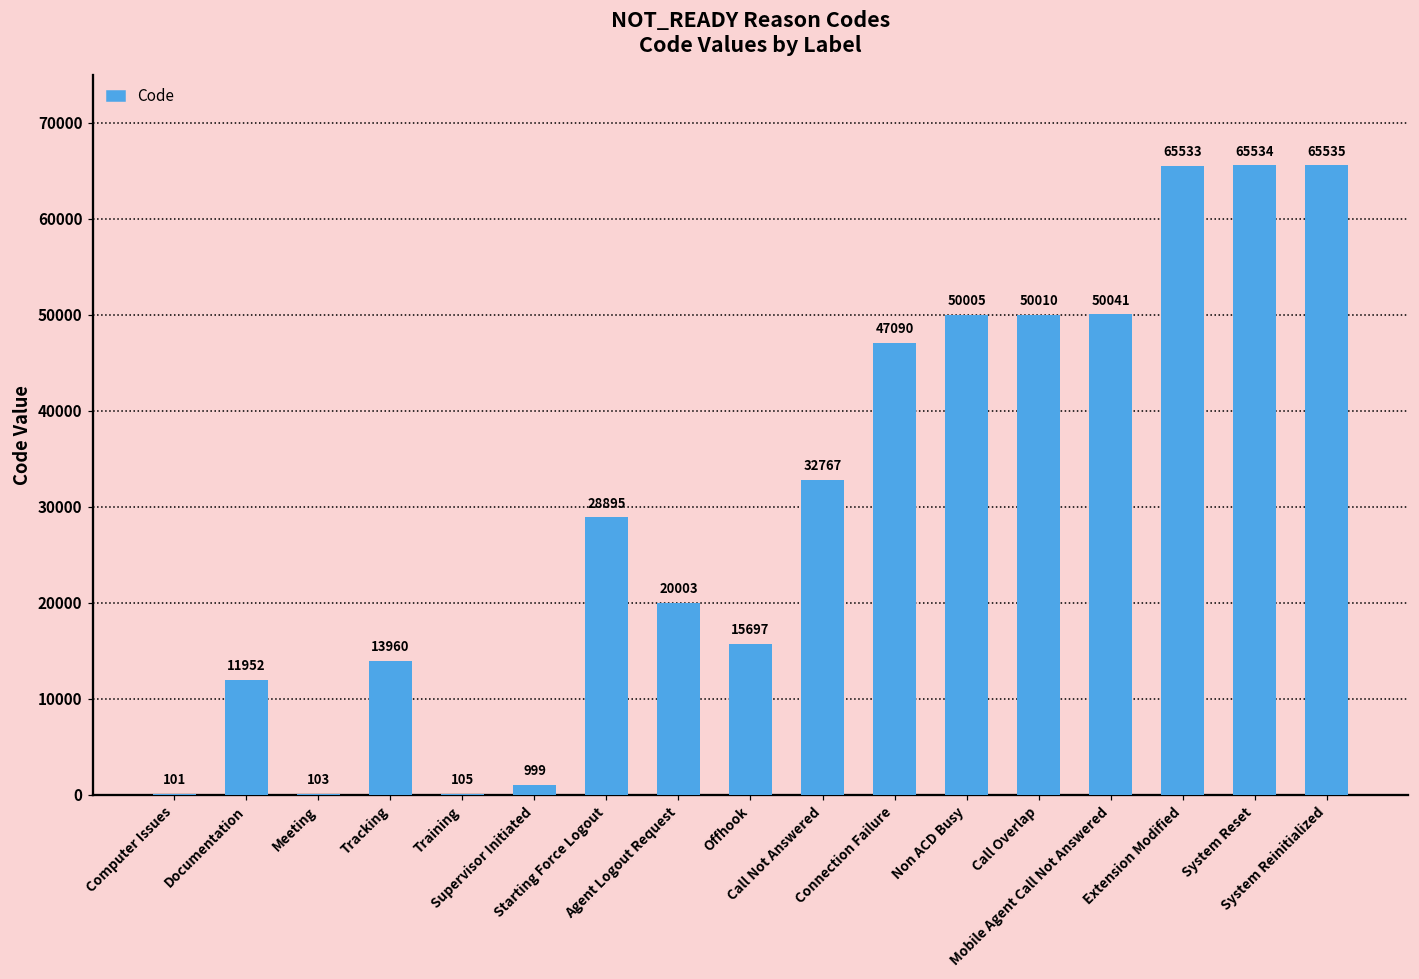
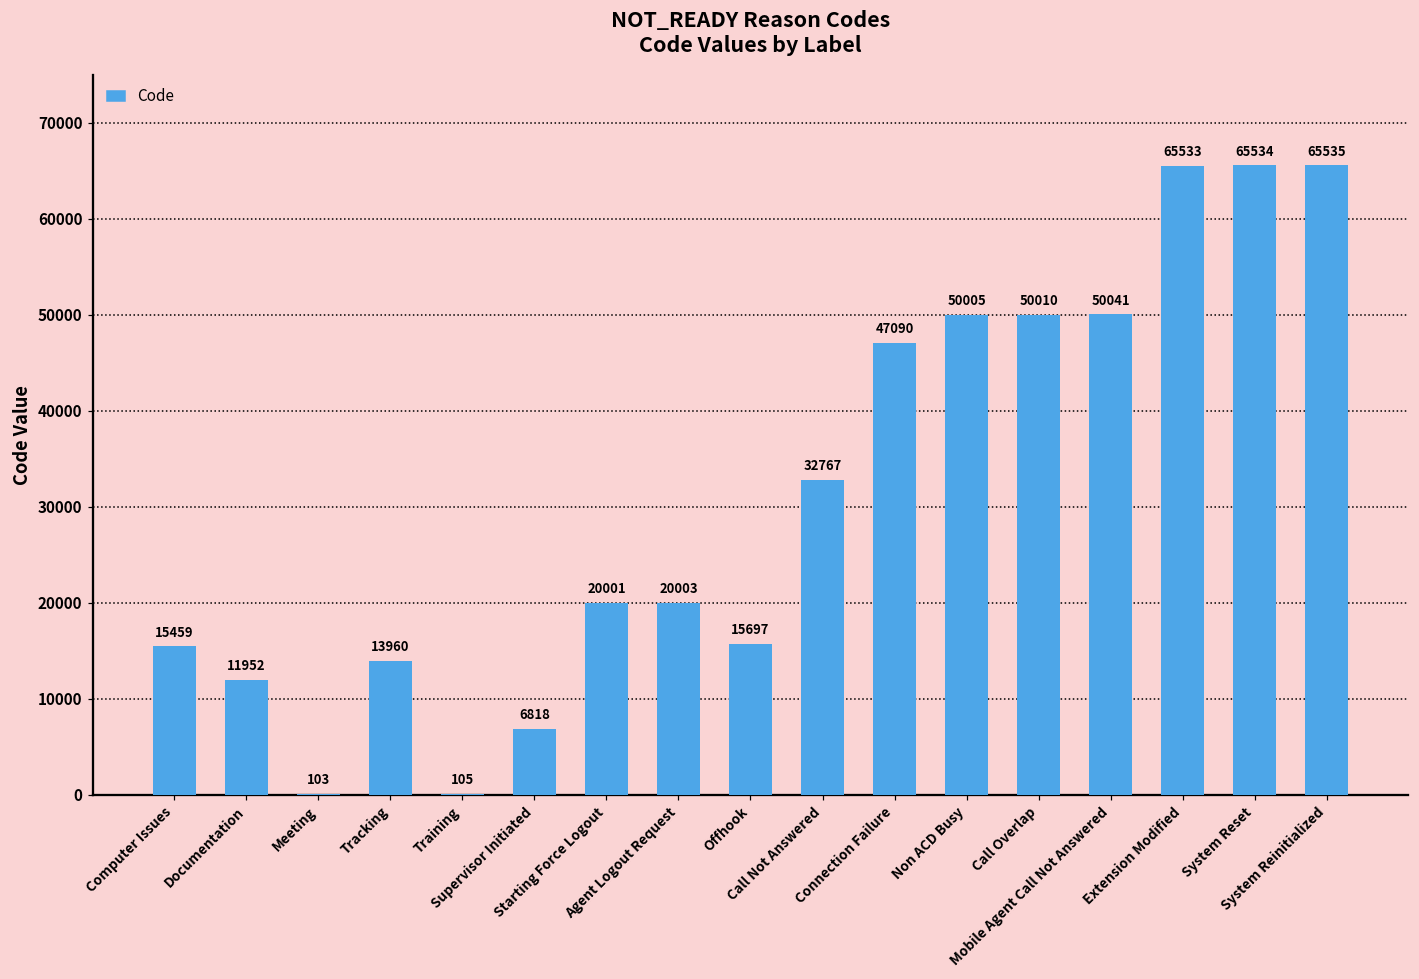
Computer Issues: 101 -> 15459
Supervisor Initiated: 999 -> 6818
Starting Force Logout: 28895 -> 20001
